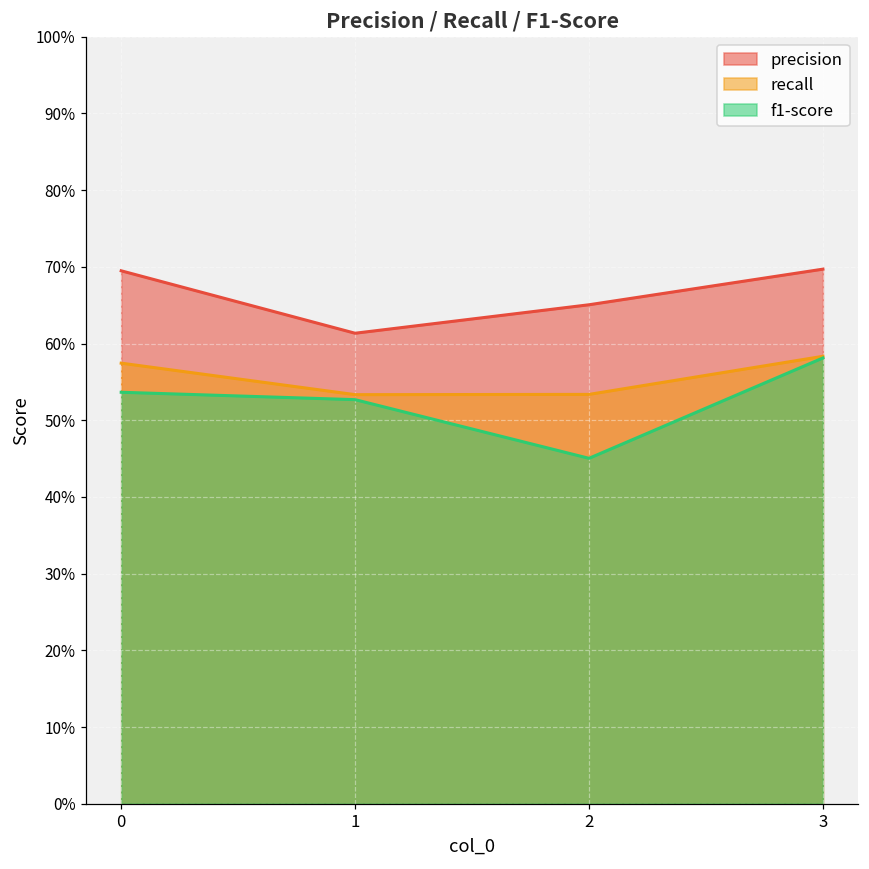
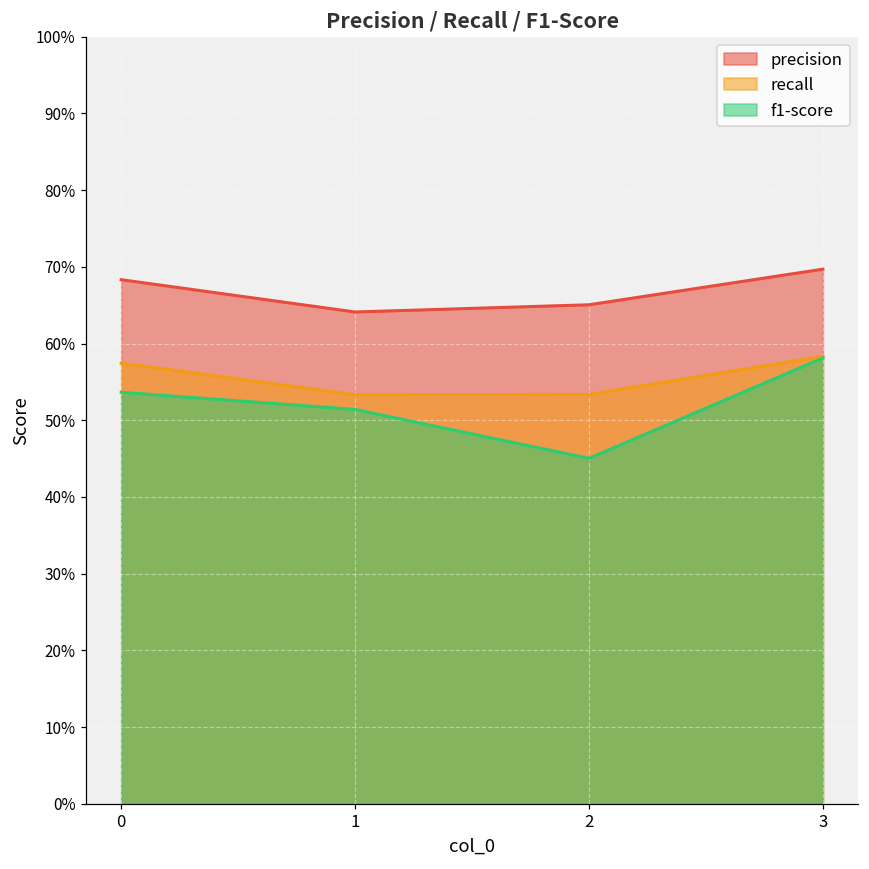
precision, 0: 69% -> 68%
precision, 1: 61% -> 64%
f1-score, 1: 53% -> 51%
